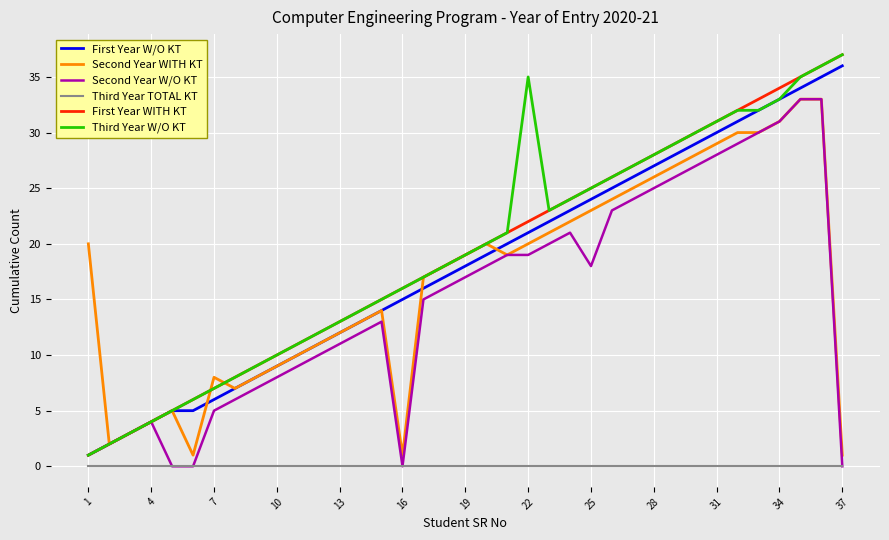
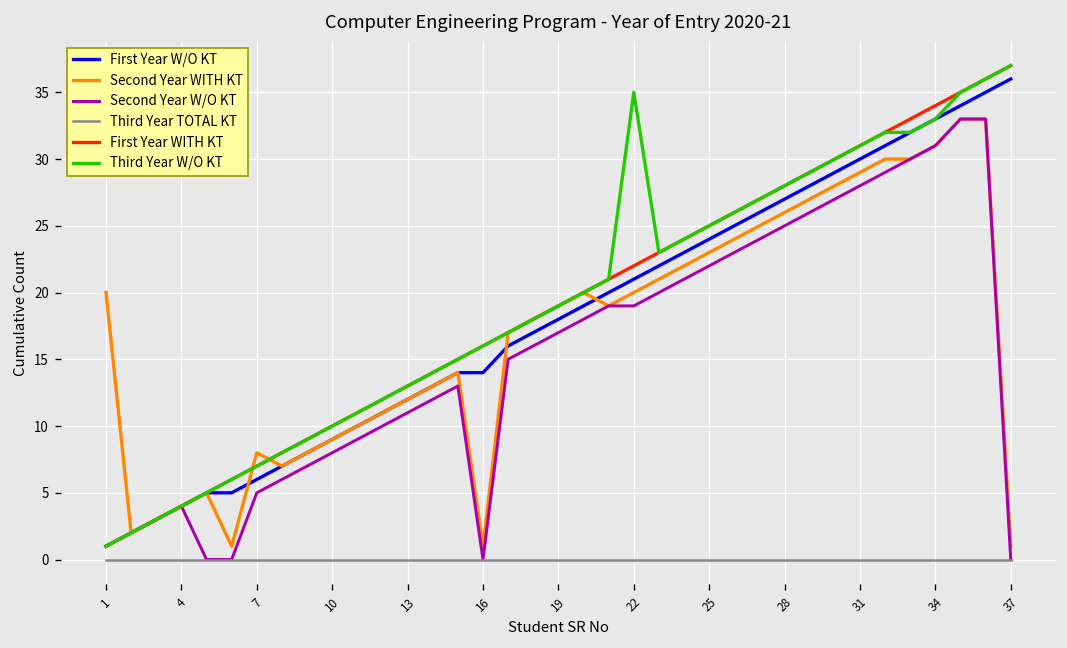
First Year W/O KT, 16: 15 -> 14
Second Year W/O KT, 25: 18 -> 22
